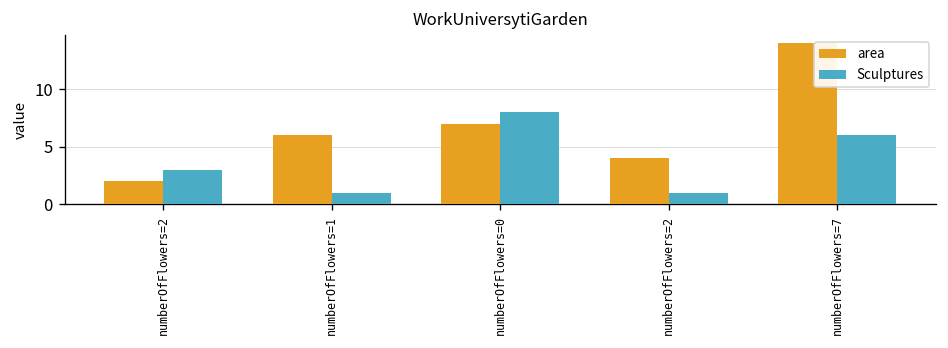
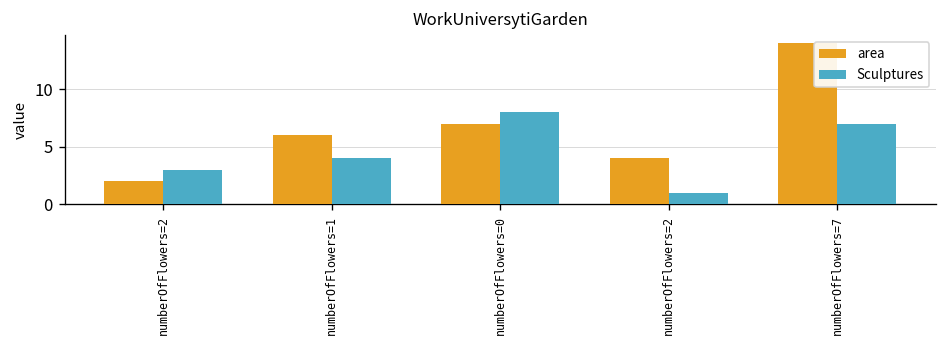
Sculptures, numberOfFlowers=1: 1 -> 4
Sculptures, numberOfFlowers=7: 6 -> 7
